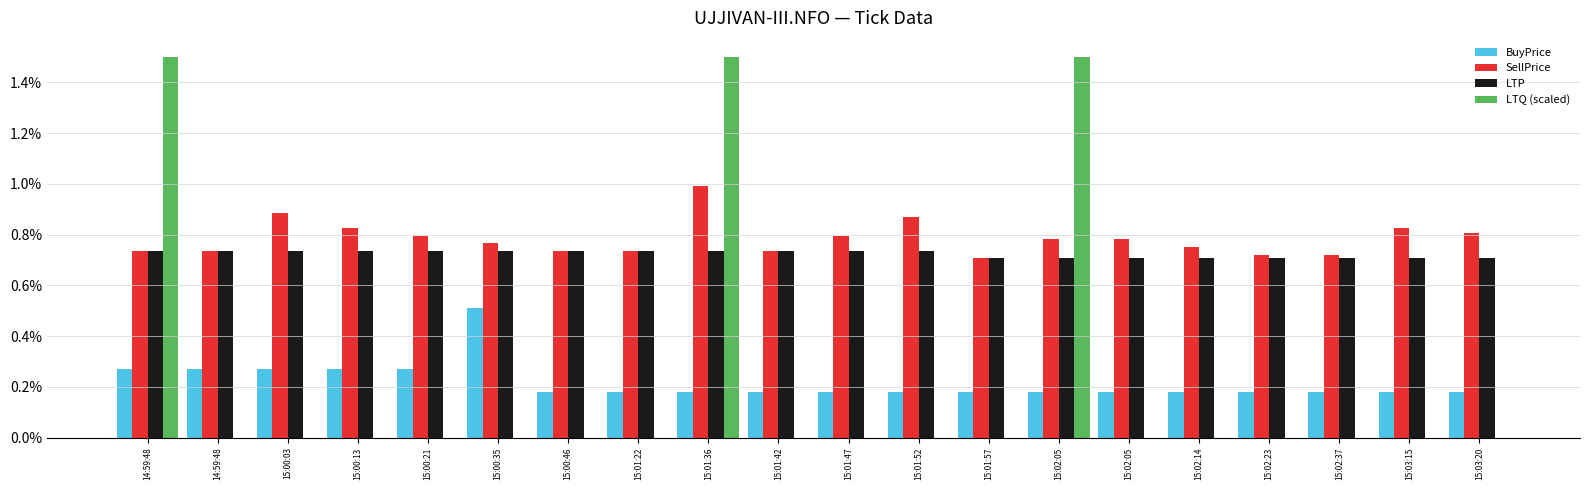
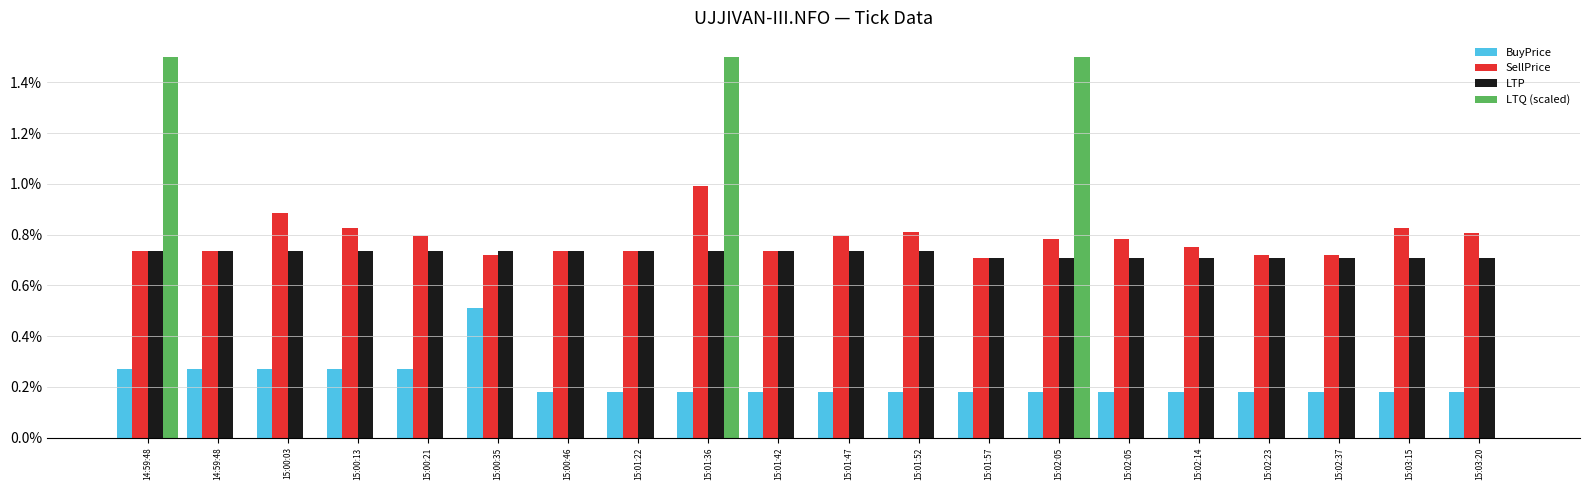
SellPrice, 15:00:35: 0.77% -> 0.72%
SellPrice, 15:01:52: 0.87% -> 0.81%
